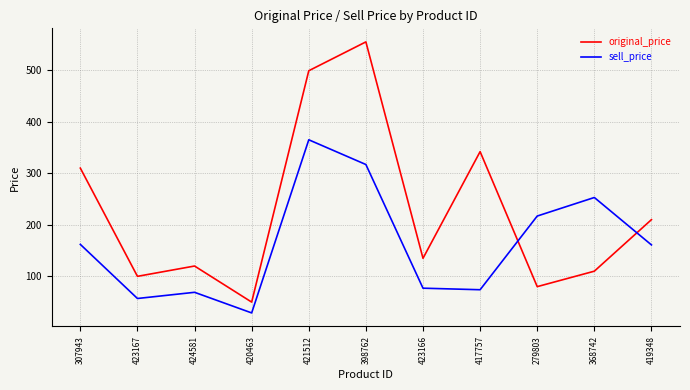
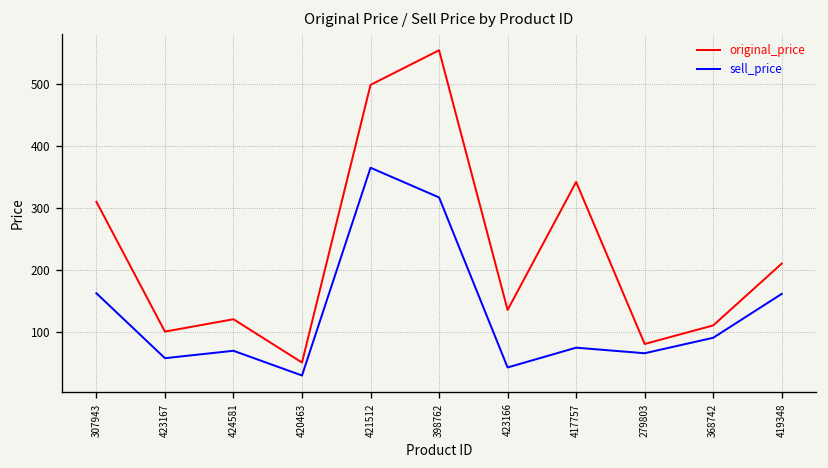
sell_price, 423166: 80 -> 40
sell_price, 279803: 220 -> 70
sell_price, 368742: 250 -> 90
